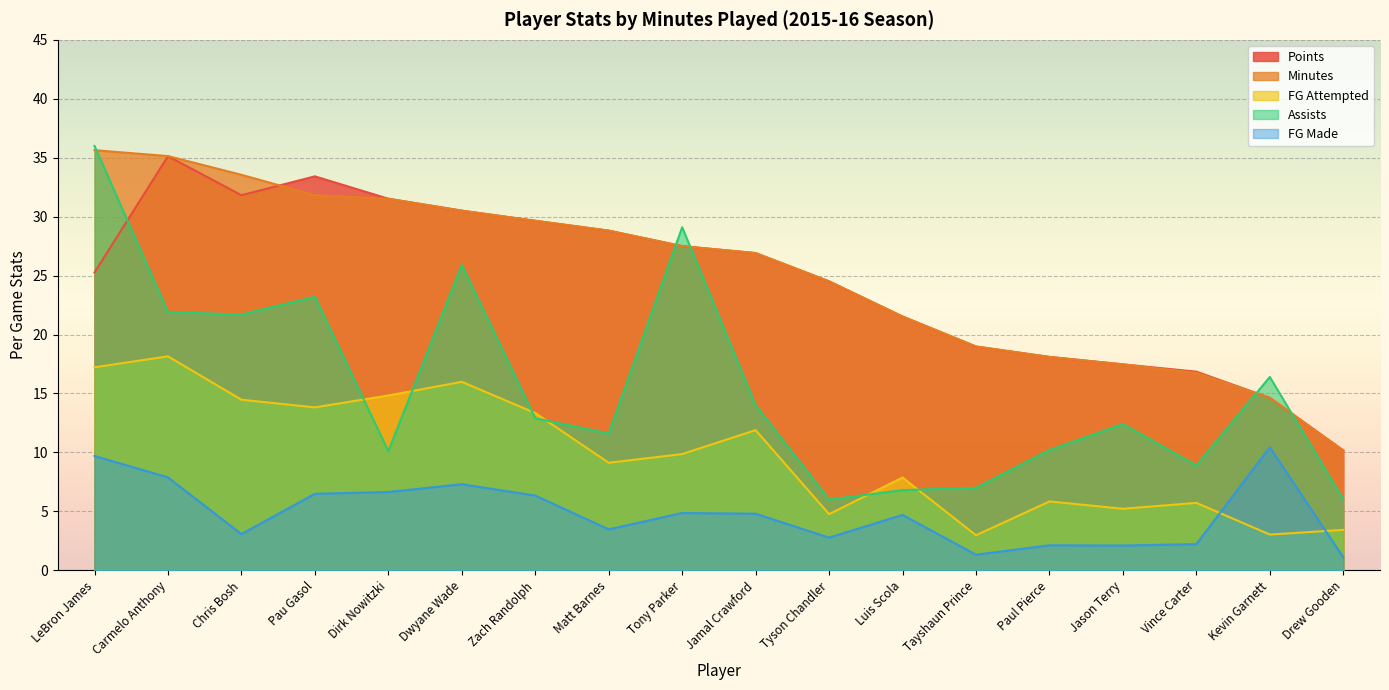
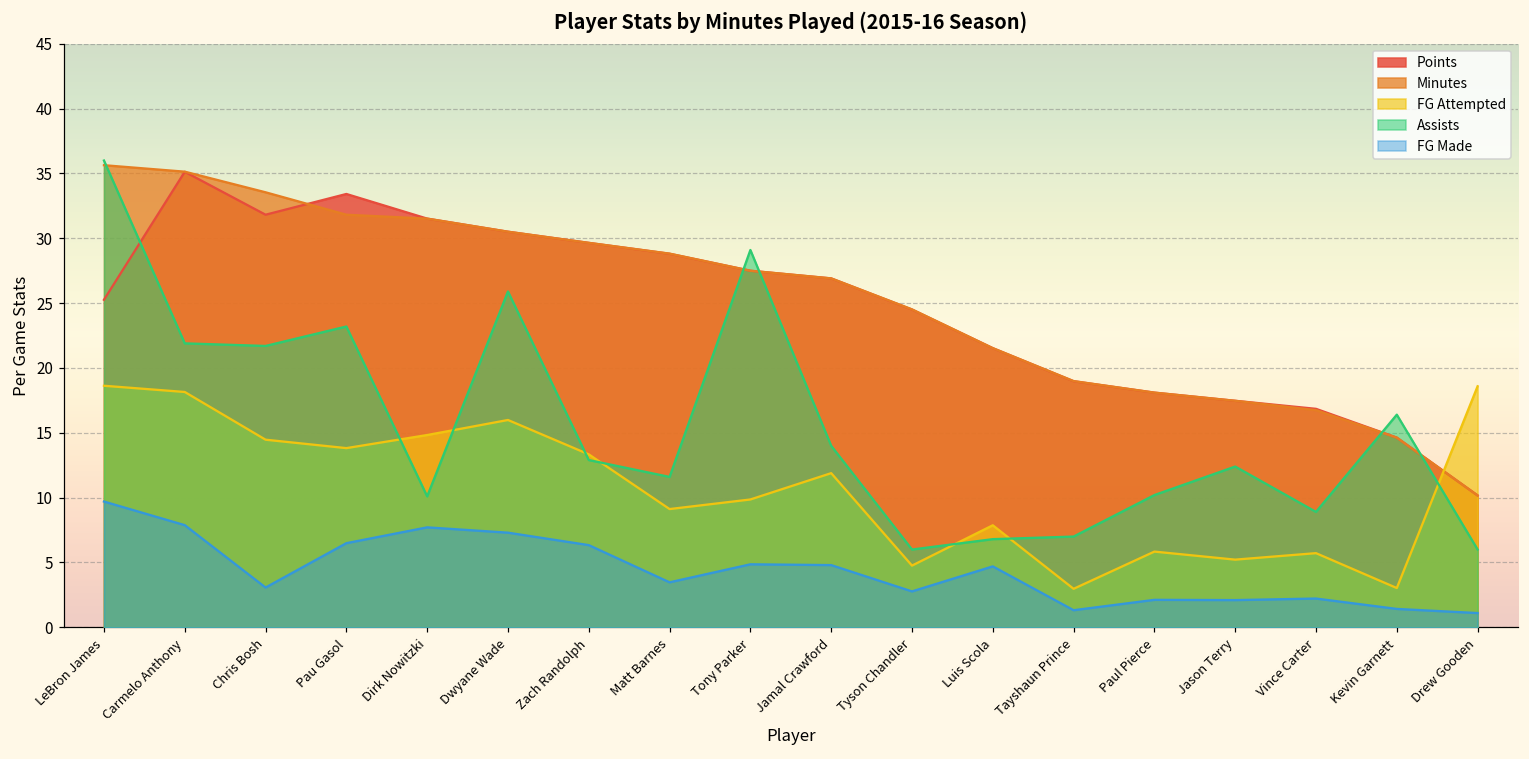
FG Attempted, LeBron James: 17.2 -> 18.6
FG Made, Dirk Nowitzki: 6.6 -> 7.7
FG Made, Kevin Garnett: 10.4 -> 1.4
FG Attempted, Drew Gooden: 3.4 -> 18.6
